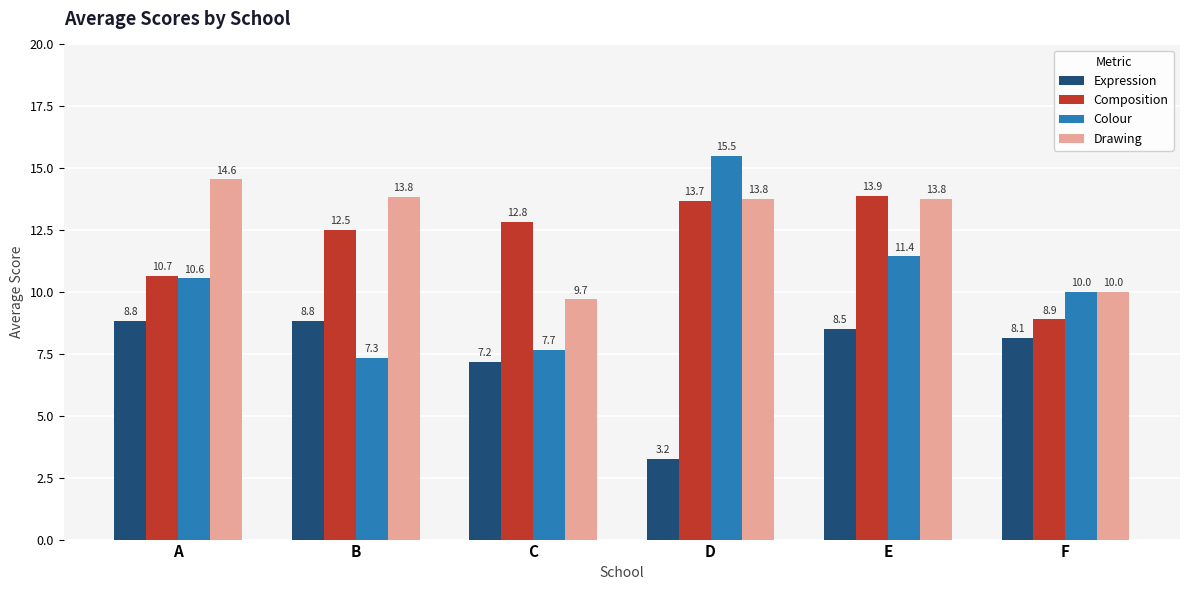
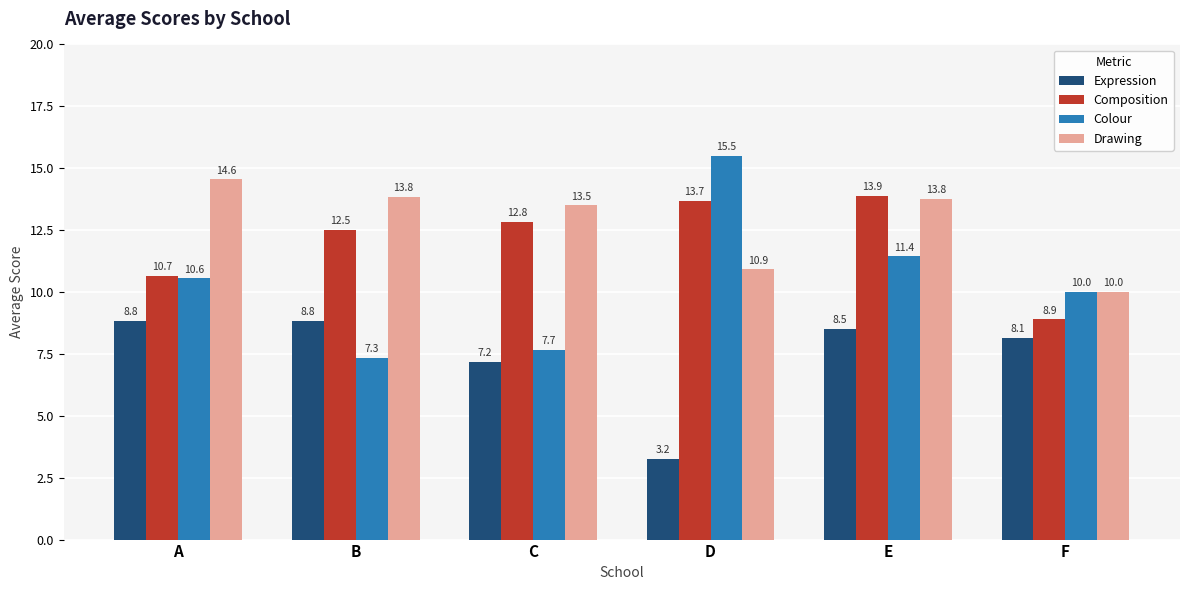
Drawing, C: 9.7 -> 13.5
Drawing, D: 13.8 -> 10.9
